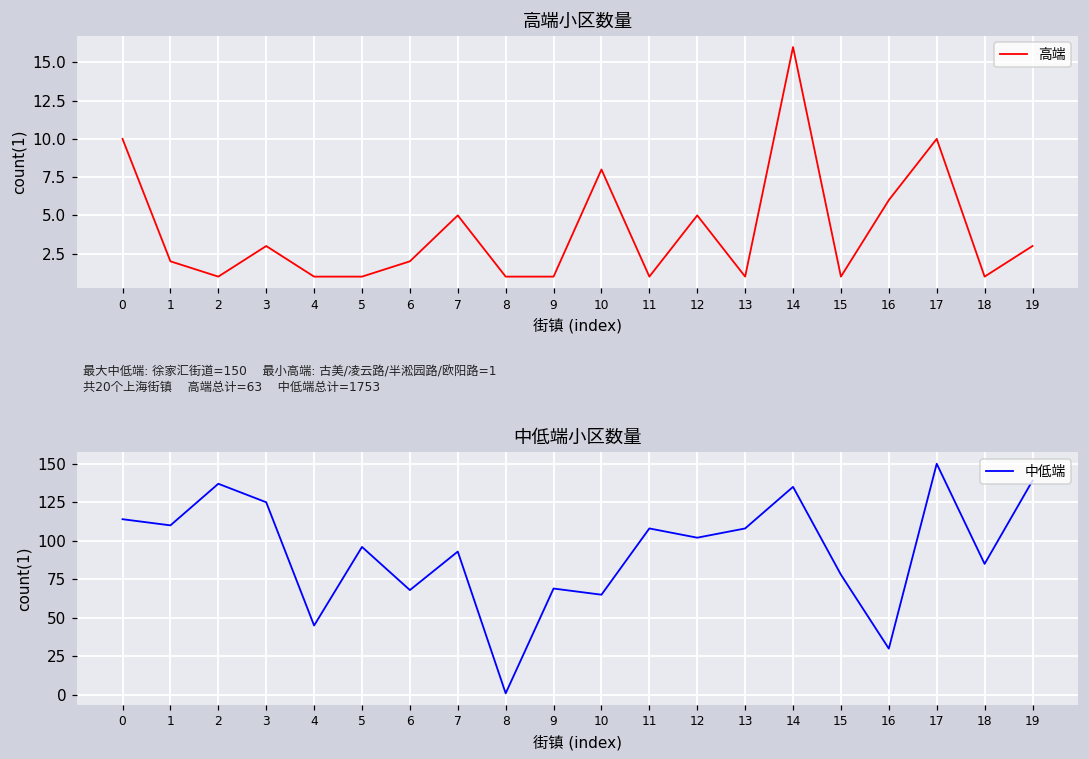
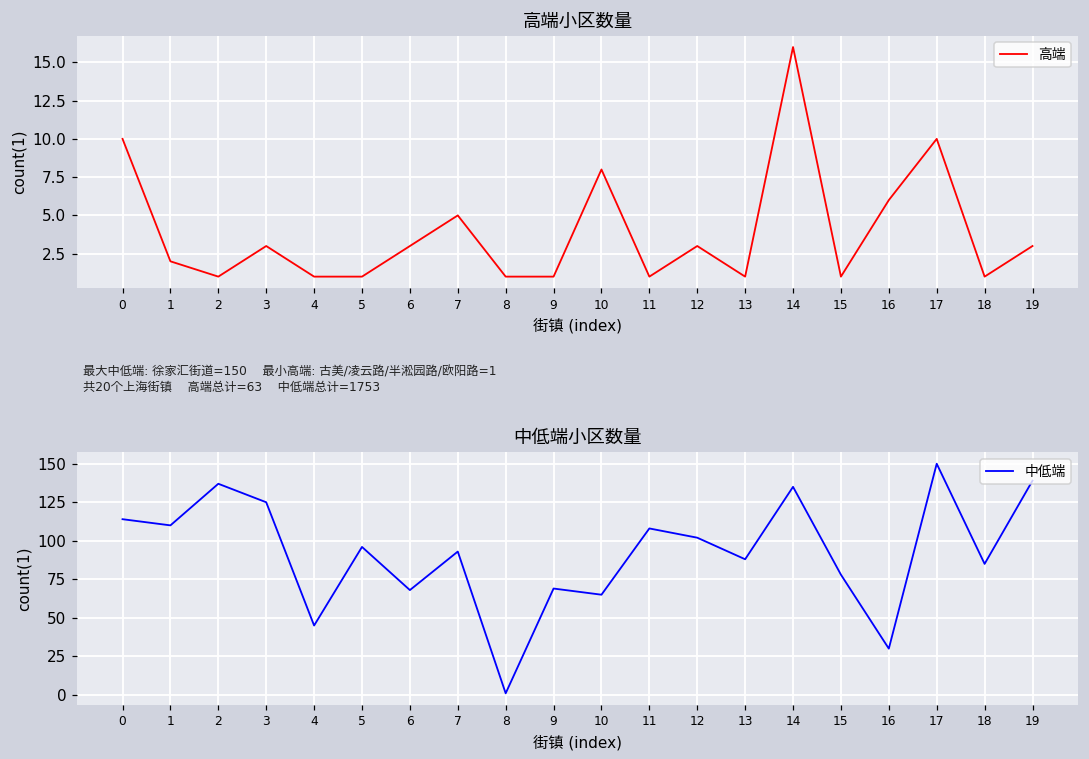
高端小区数量, 6: 2 -> 3
高端小区数量, 12: 5 -> 3
中低端小区数量, 13: 108 -> 88
